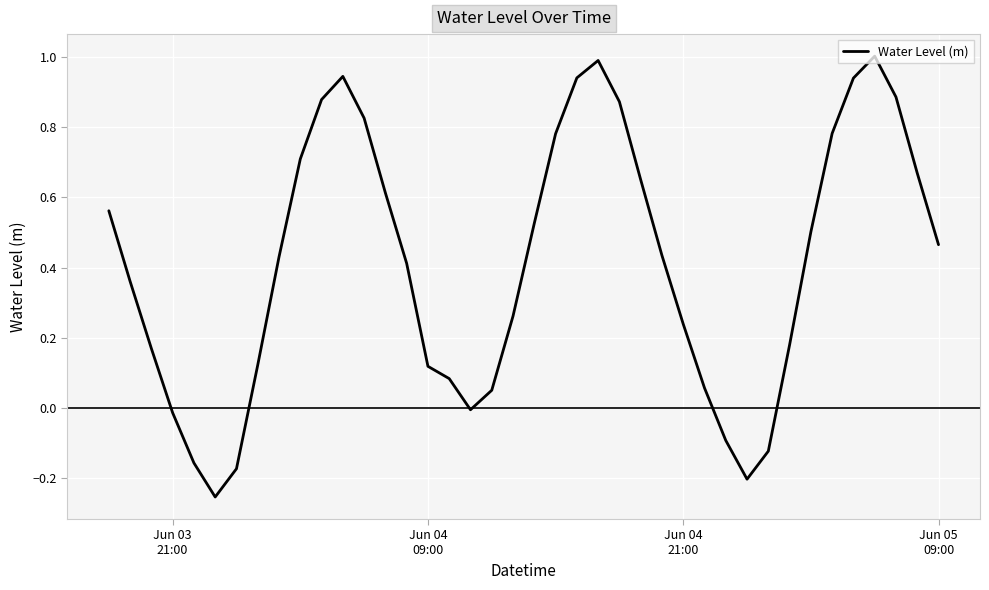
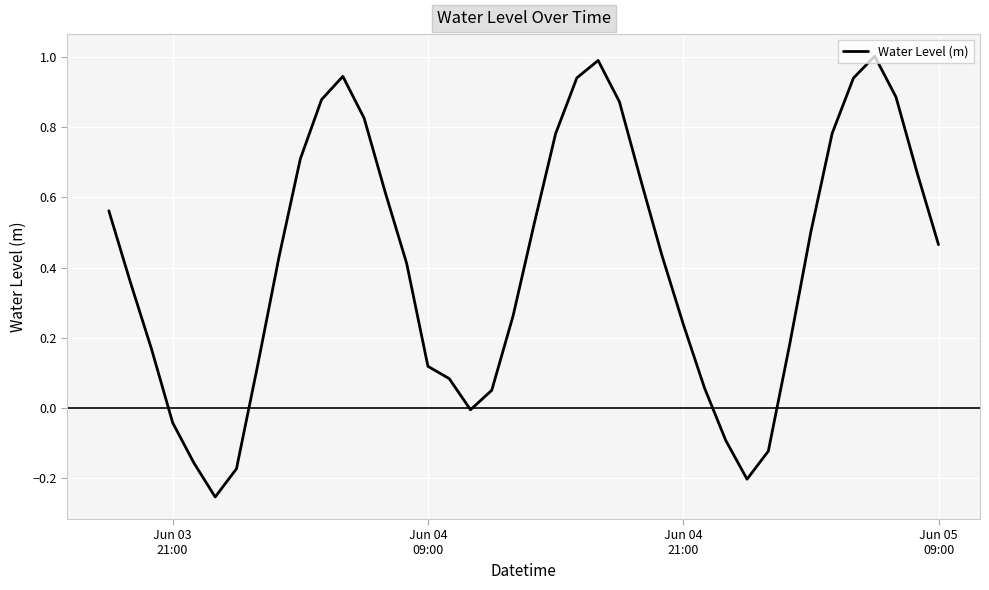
Jun 03 21:00: -0.01 -> -0.04
